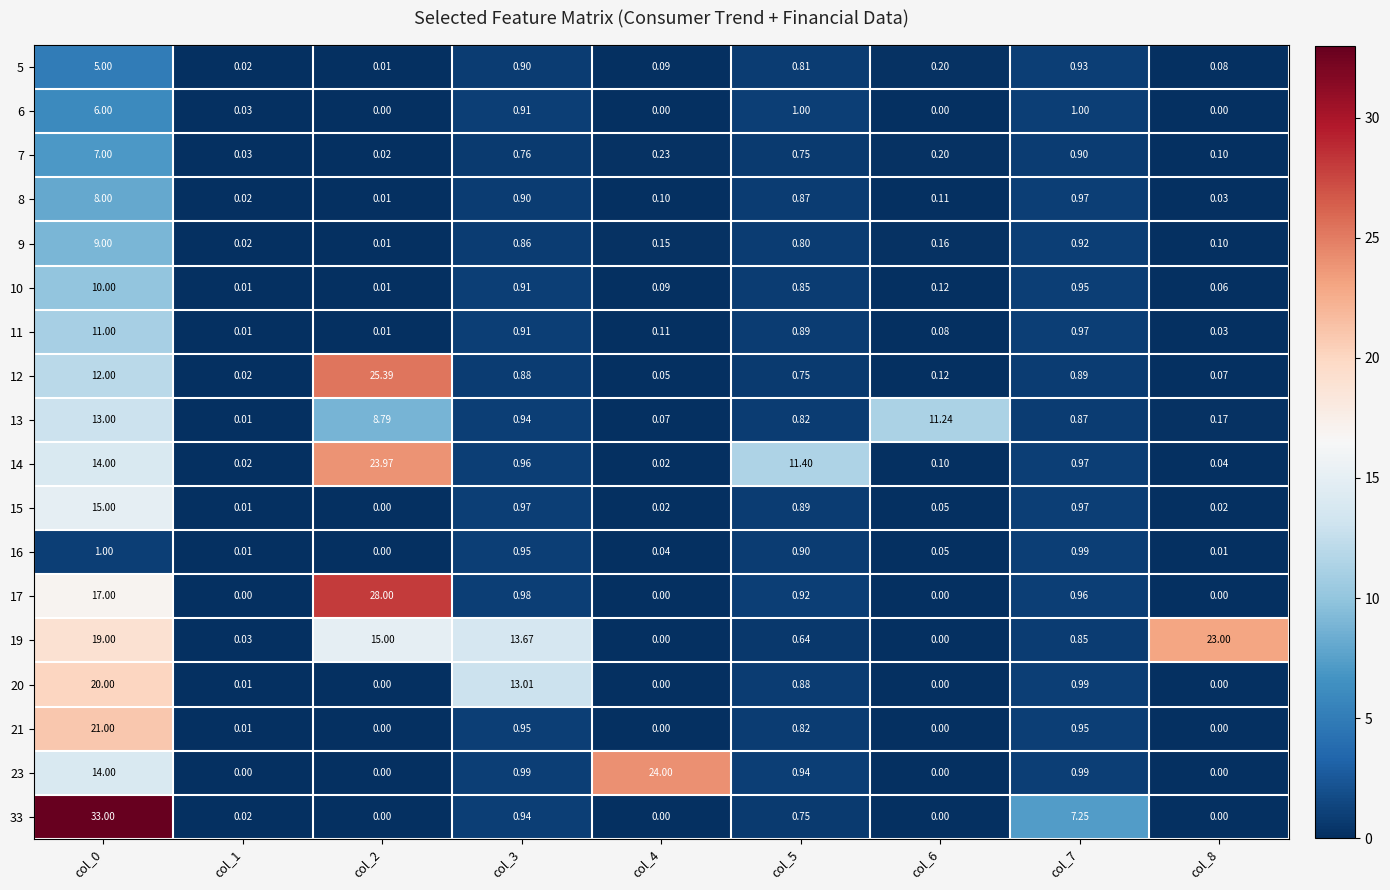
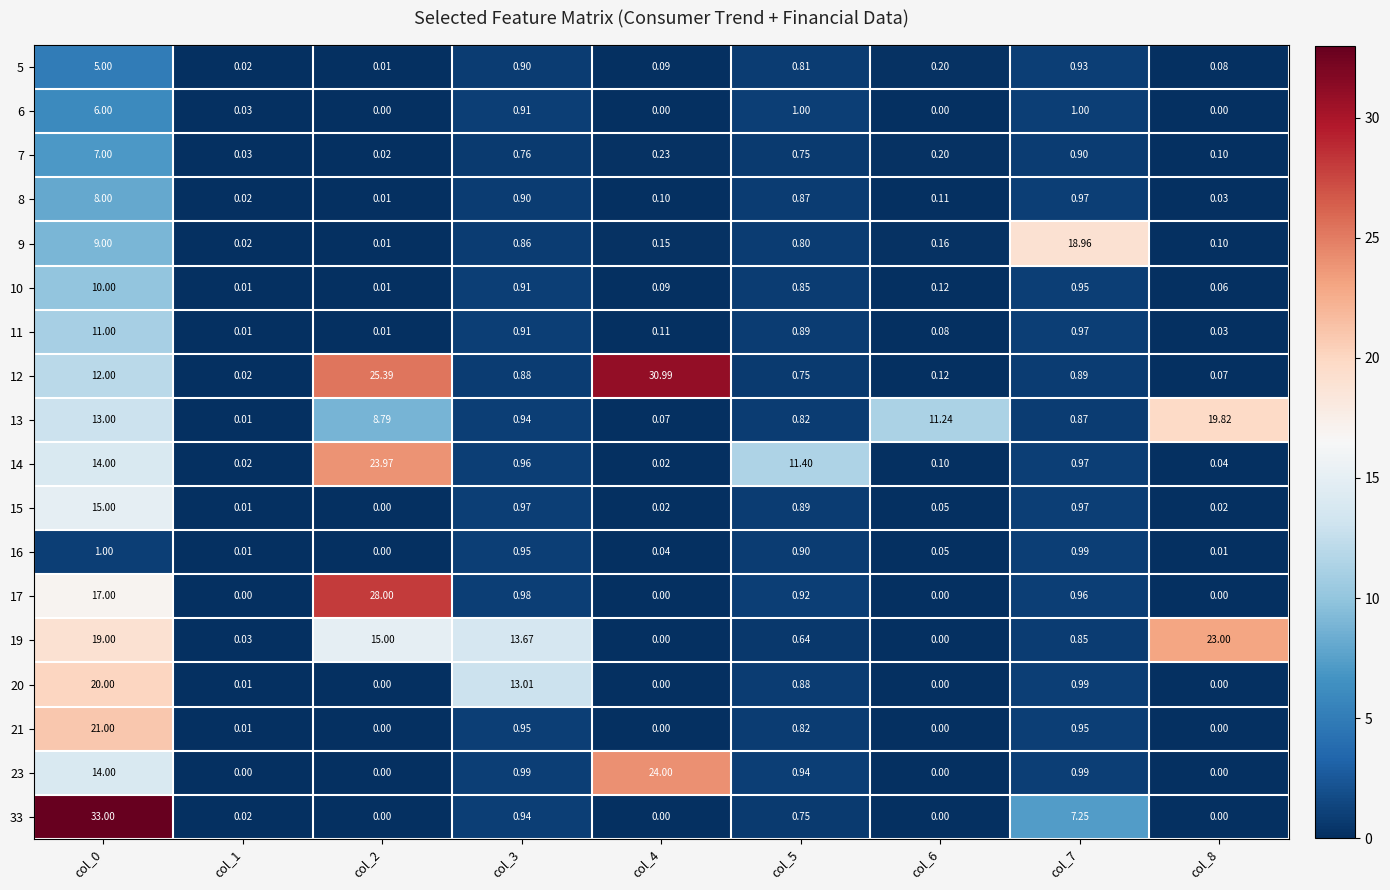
9, col_7: 0.92 -> 18.96
12, col_4: 0.05 -> 30.99
13, col_8: 0.17 -> 19.82
